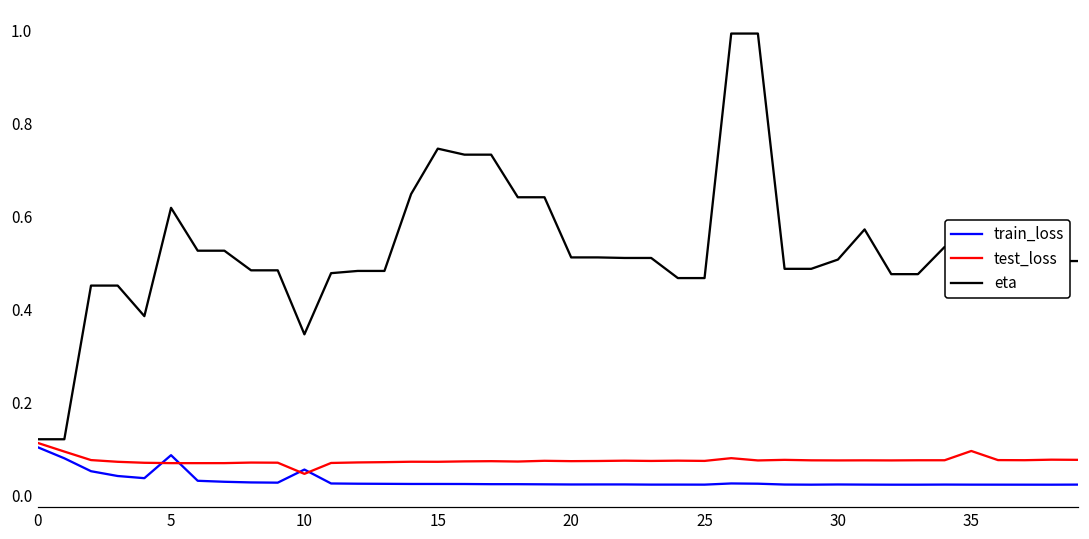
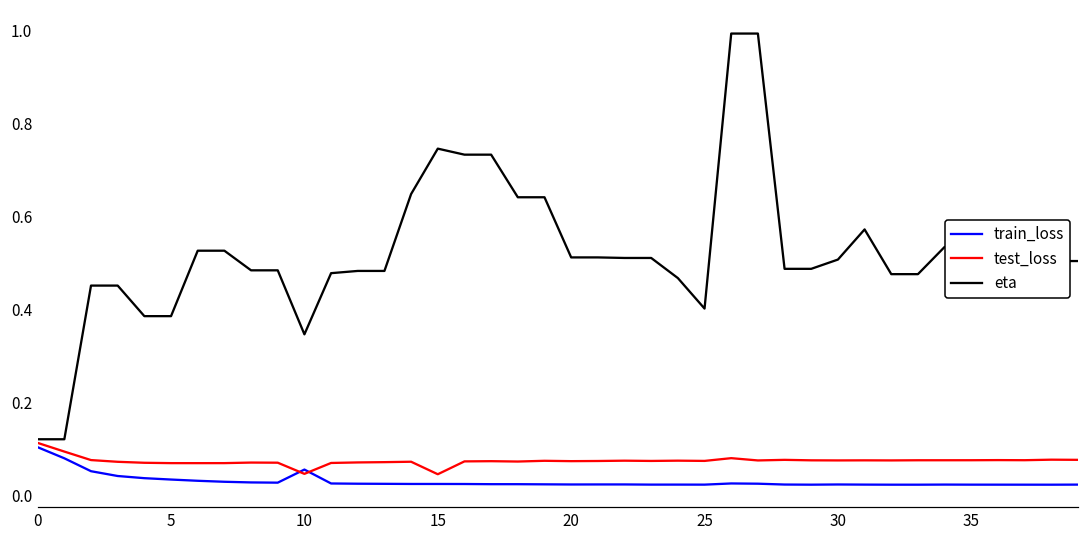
train_loss, 5: 0.09 -> 0.03
eta, 5: 0.62 -> 0.39
test_loss, 15: 0.07 -> 0.05
eta, 25: 0.47 -> 0.40
test_loss, 35: 0.10 -> 0.08
